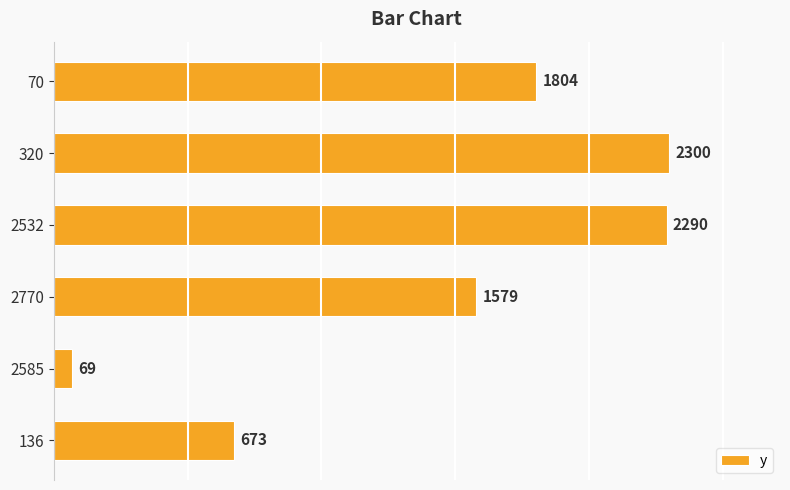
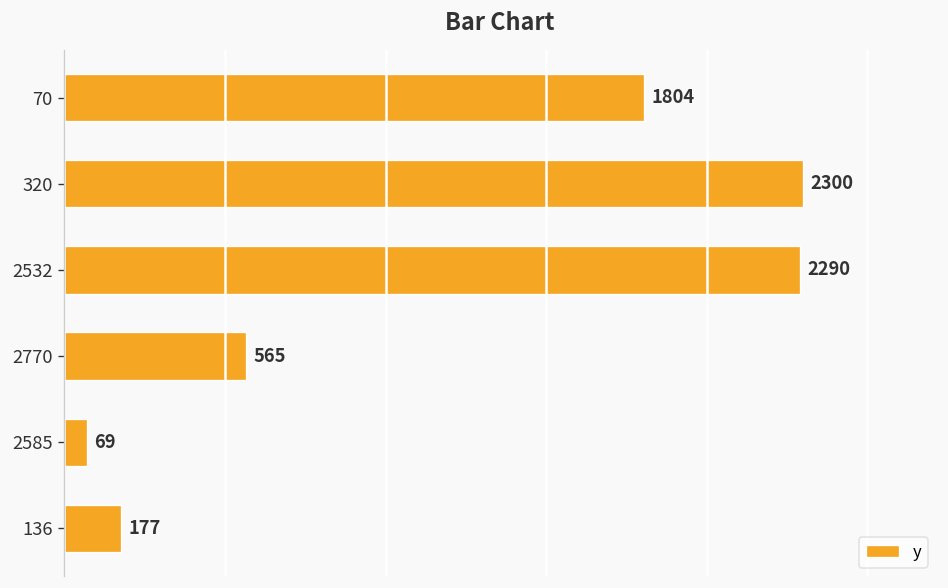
2770: 1579 -> 565
136: 673 -> 177
